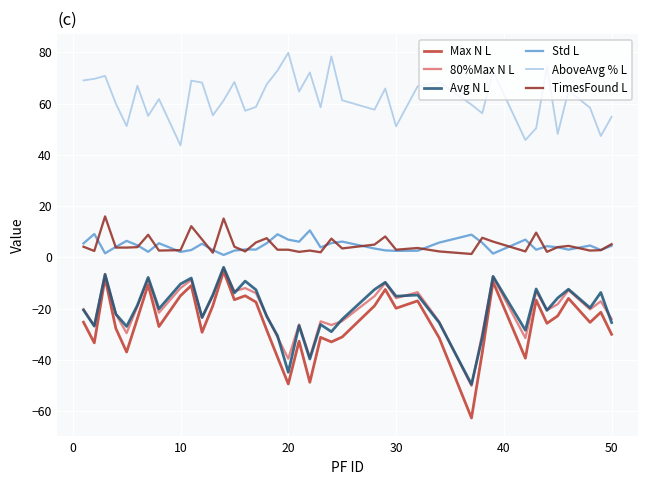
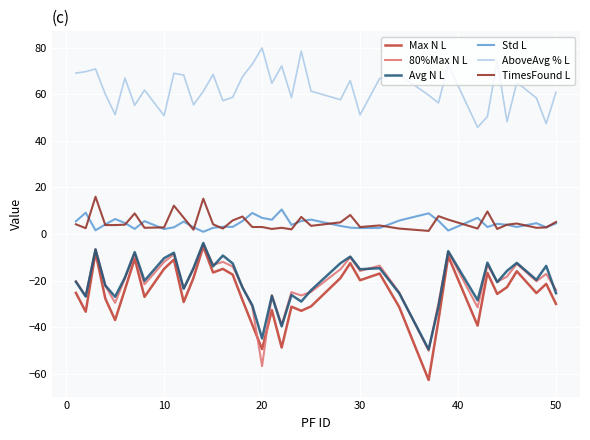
AboveAvg % L, 10: 44 -> 51
80%Max N L, 20: -40 -> -57
AboveAvg % L, 50: 55 -> 61
